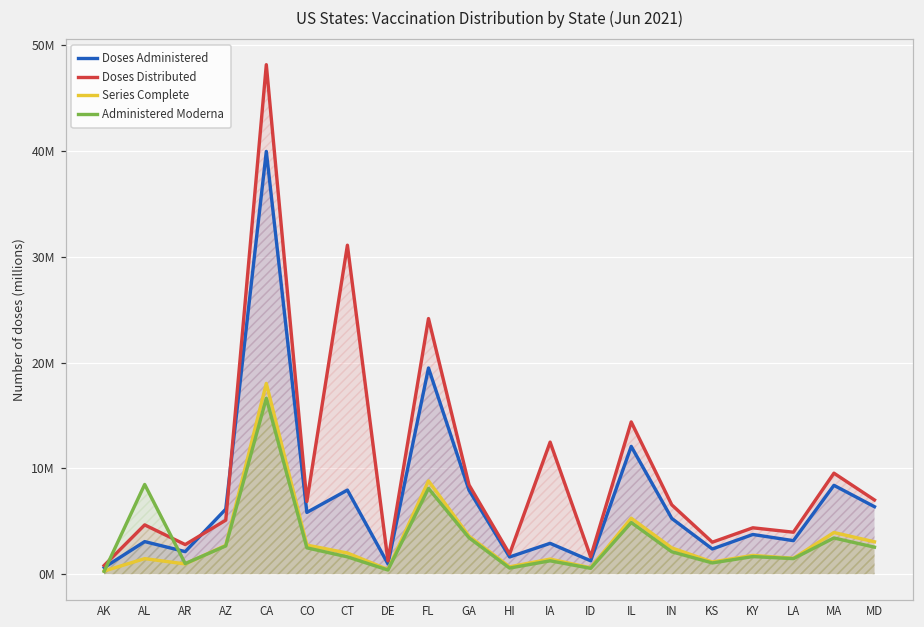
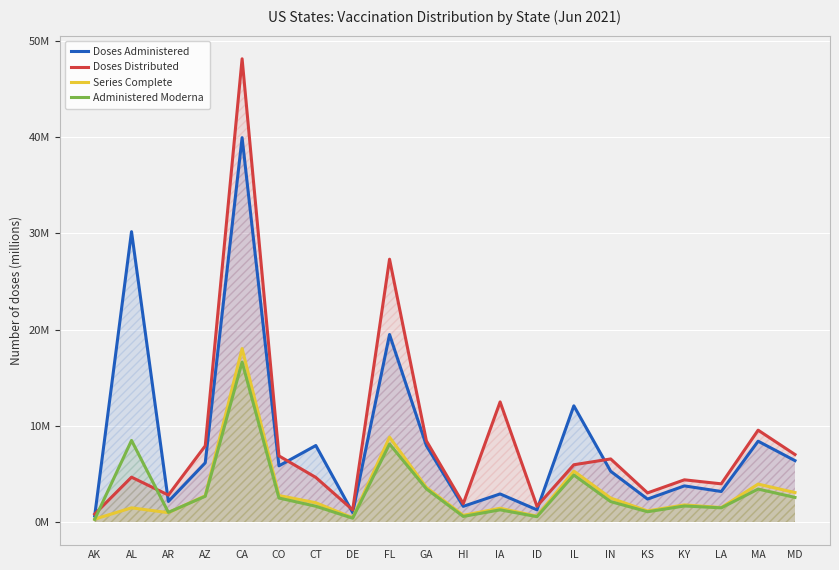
Doses Administered, AL: 3000000 -> 30000000
Doses Distributed, AZ: 5000000 -> 8000000
Doses Distributed, CT: 31000000 -> 5000000
Doses Distributed, FL: 24000000 -> 27000000
Doses Distributed, IL: 14000000 -> 6000000
